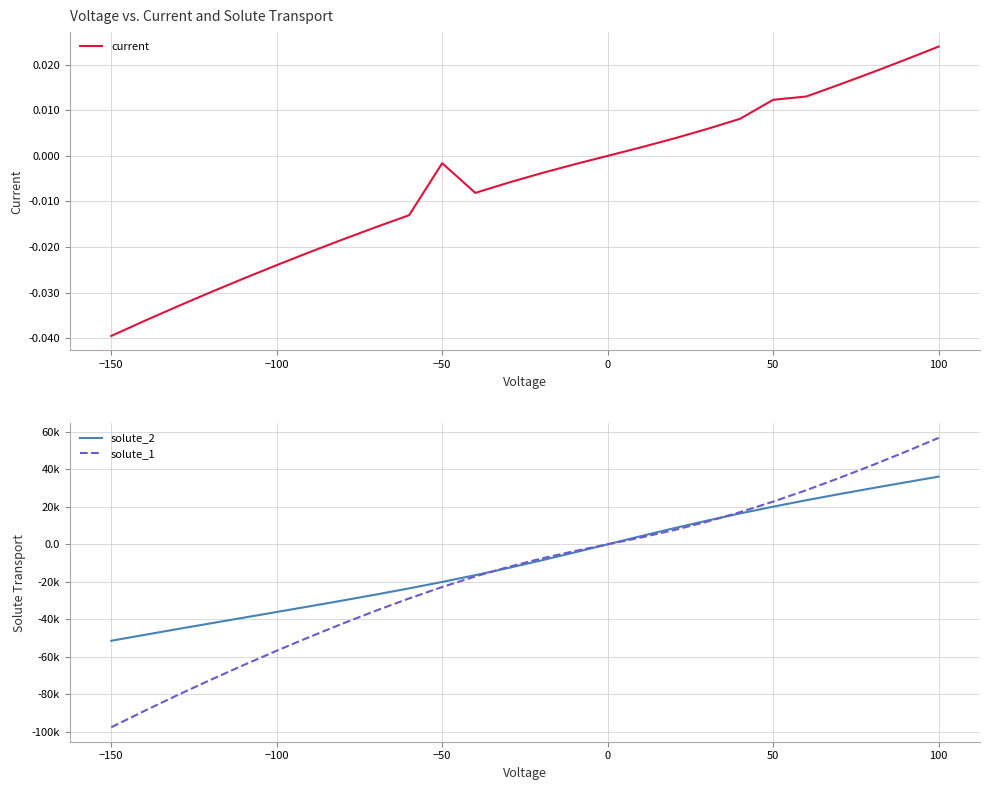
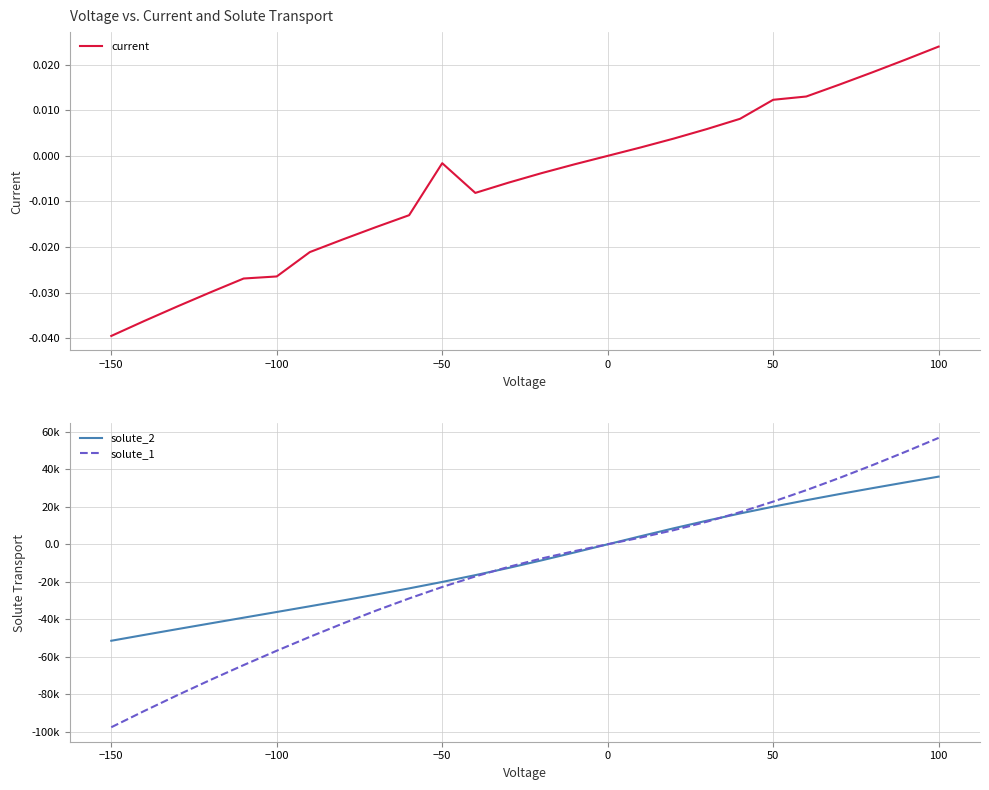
Voltage vs. Current and Solute Transport, −100: -0.024 -> -0.026
